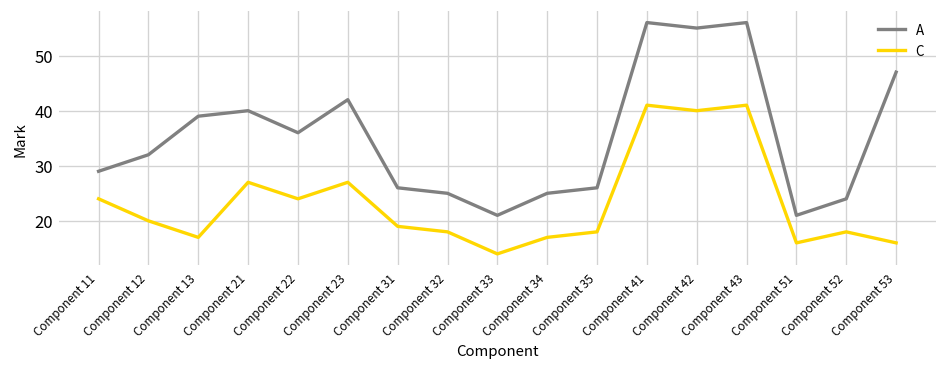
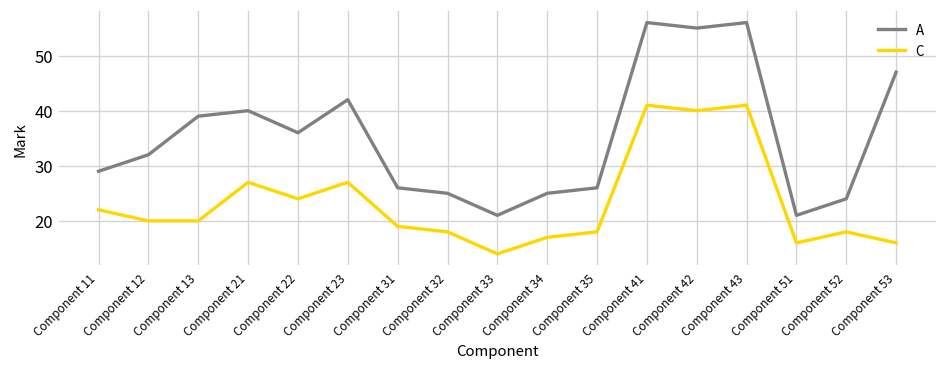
C, Component 11: 24 -> 22
C, Component 13: 17 -> 20
